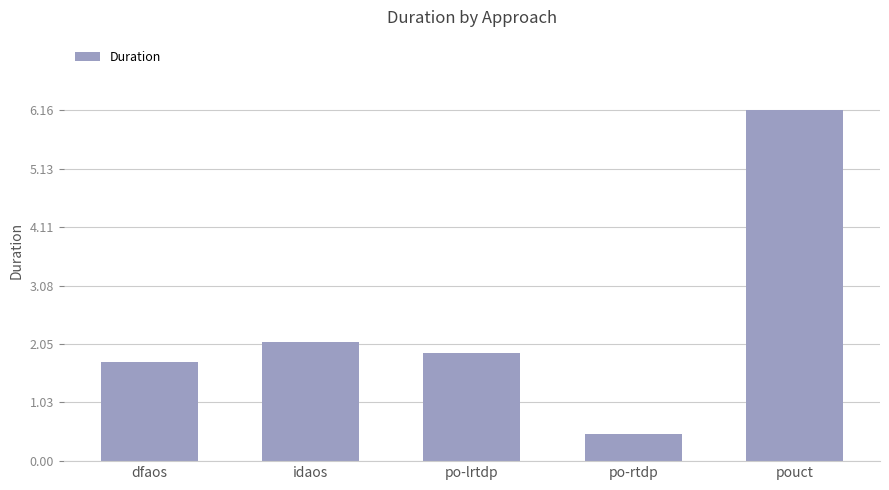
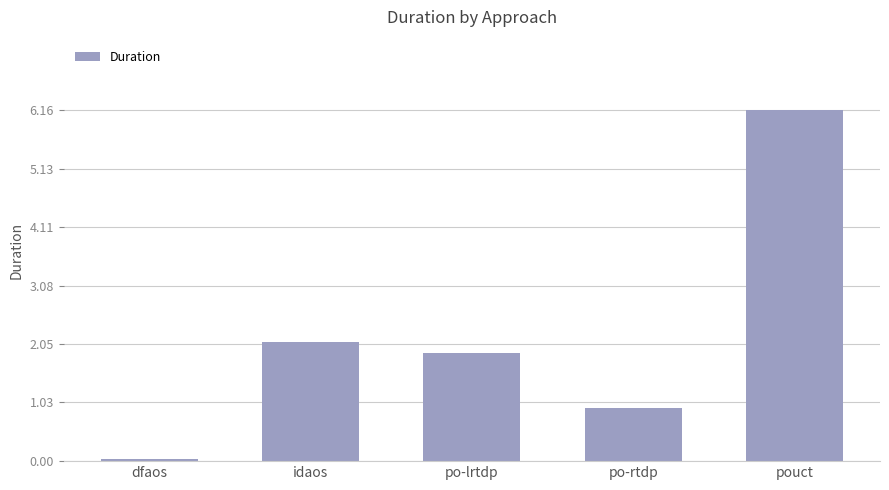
dfaos: 1.7 -> 0.0
po-rtdp: 0.5 -> 0.9
